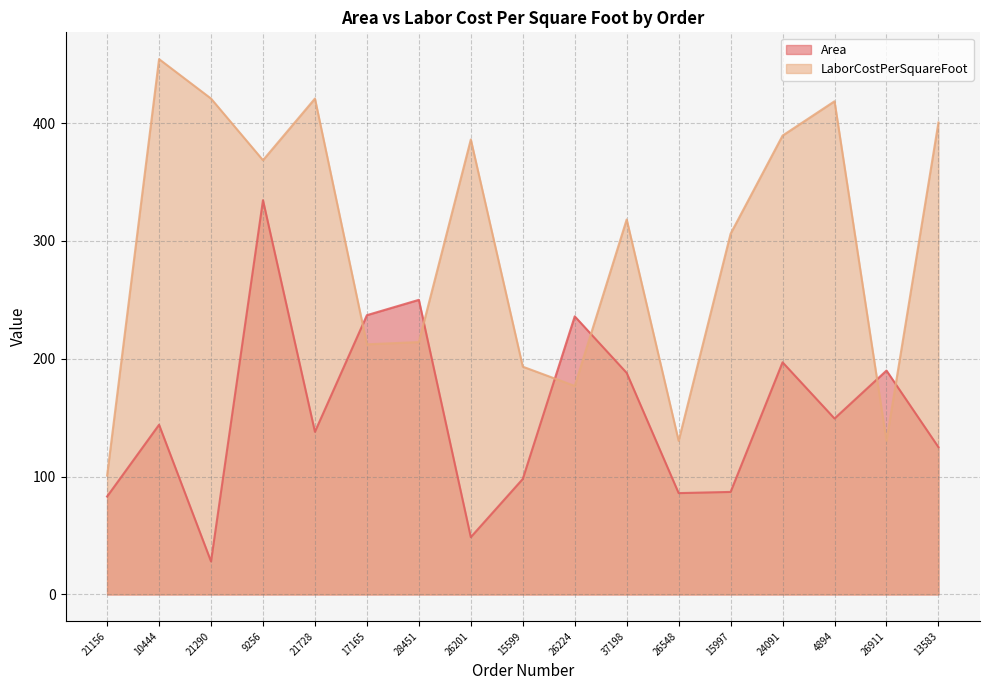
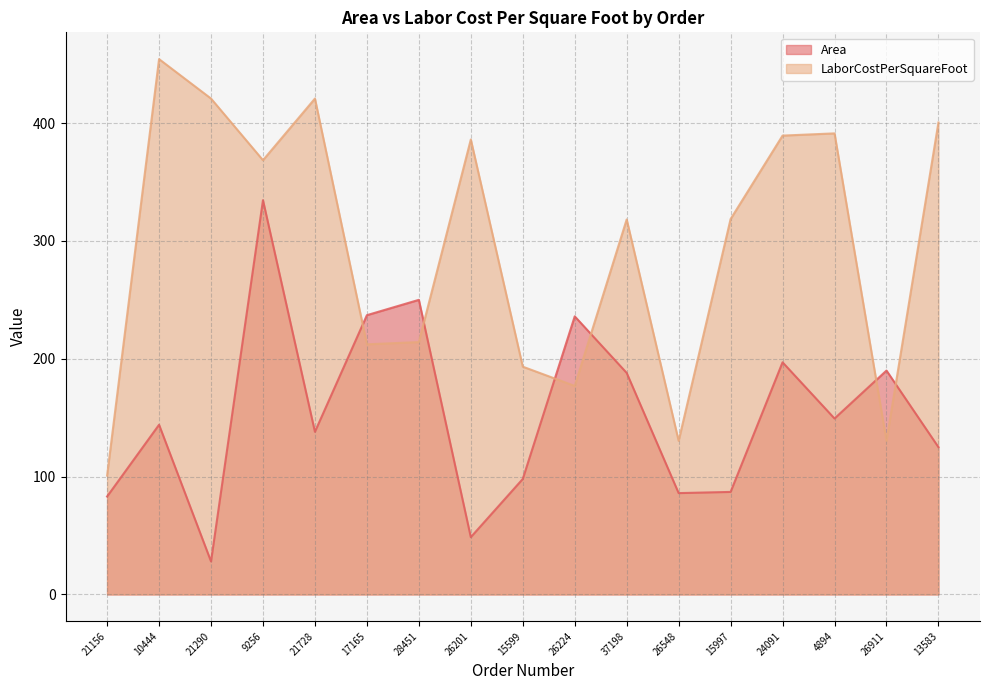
LaborCostPerSquareFoot, 15997: 306 -> 319
LaborCostPerSquareFoot, 4894: 419 -> 391
